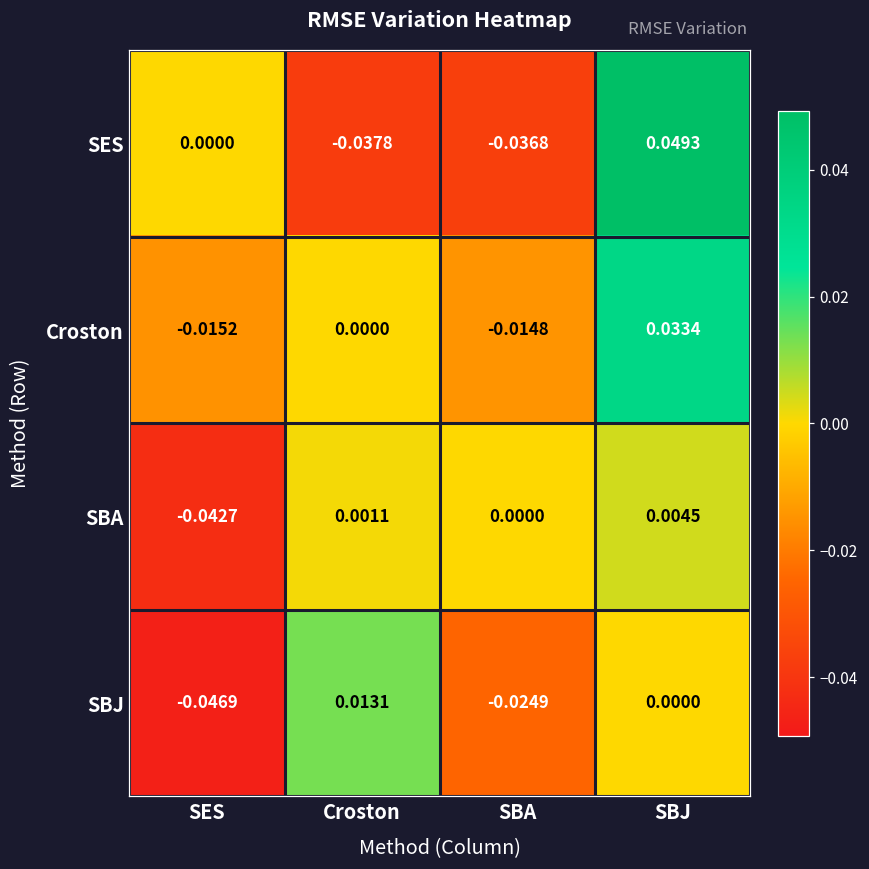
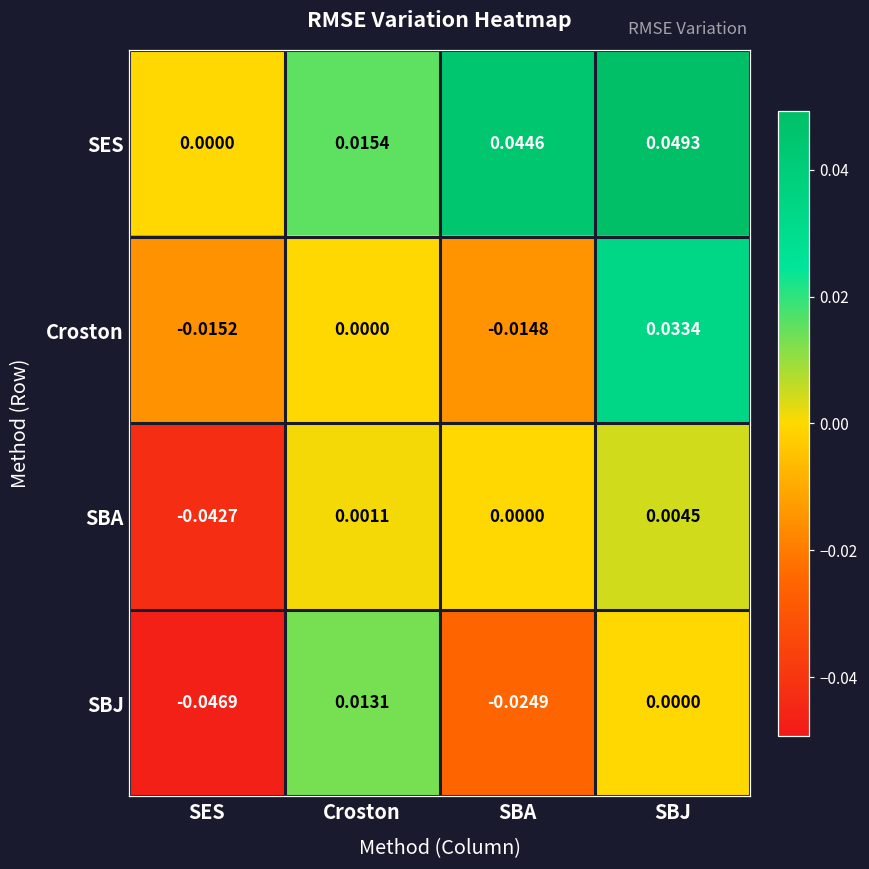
SES, Croston: -0.0378 -> 0.0154
SES, SBA: -0.0368 -> 0.0446
